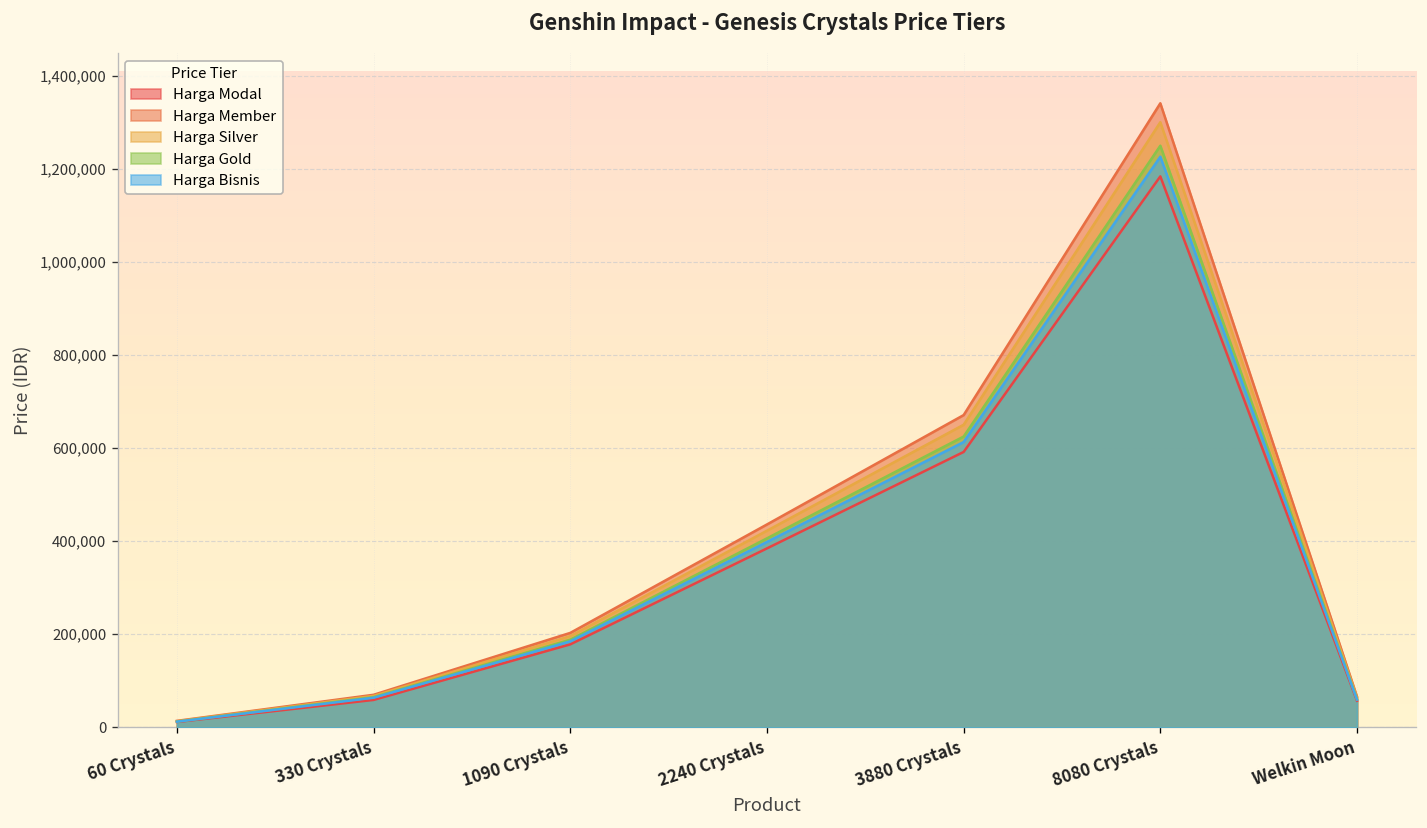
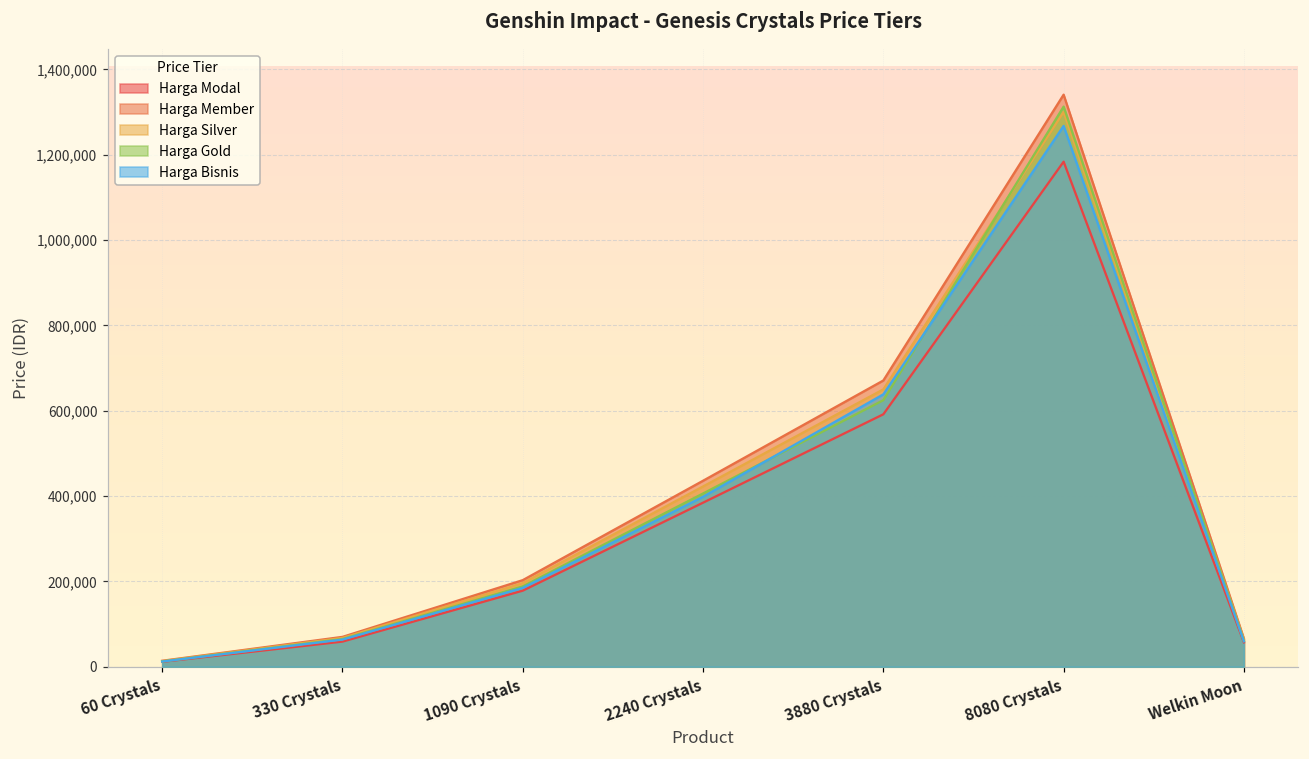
Harga Bisnis, 3880 Crystals: 610,000 -> 640,000
Harga Gold, 8080 Crystals: 1,250,000 -> 1,310,000
Harga Bisnis, 8080 Crystals: 1,230,000 -> 1,270,000
